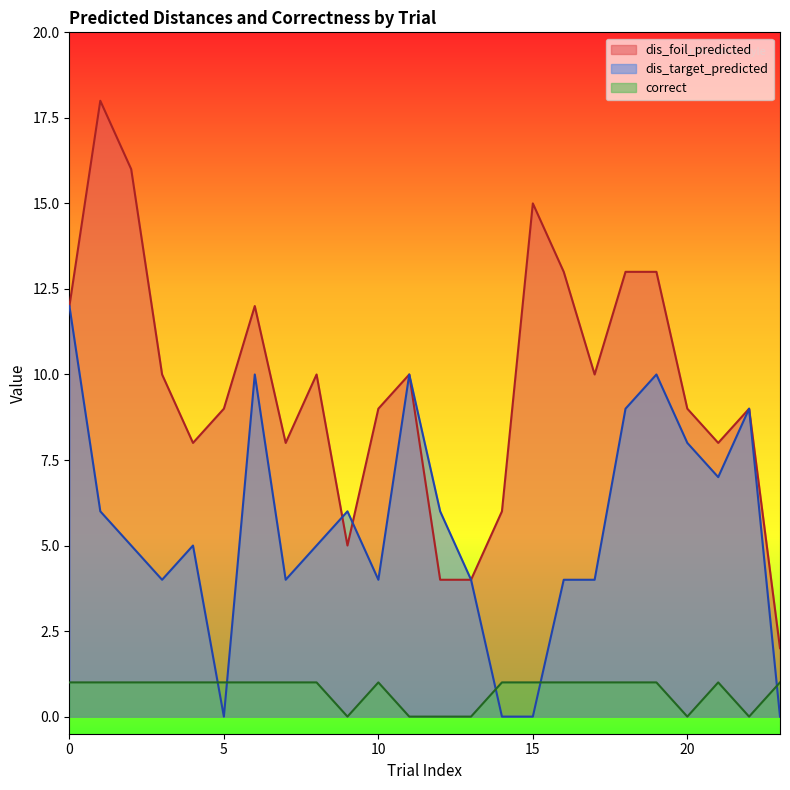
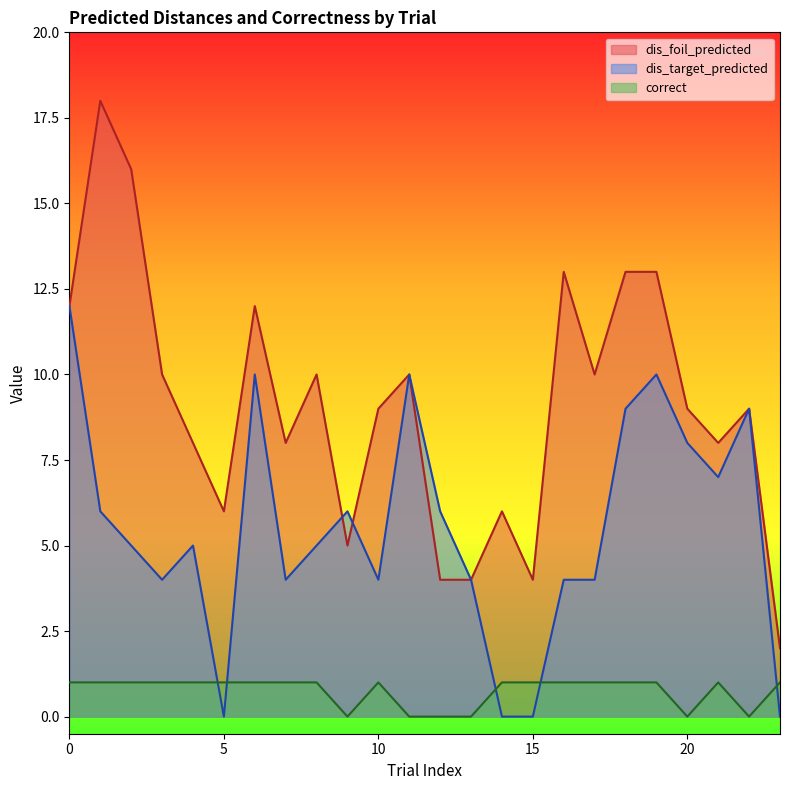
dis_foil_predicted, 5: 9 -> 6
dis_foil_predicted, 15: 15 -> 4
